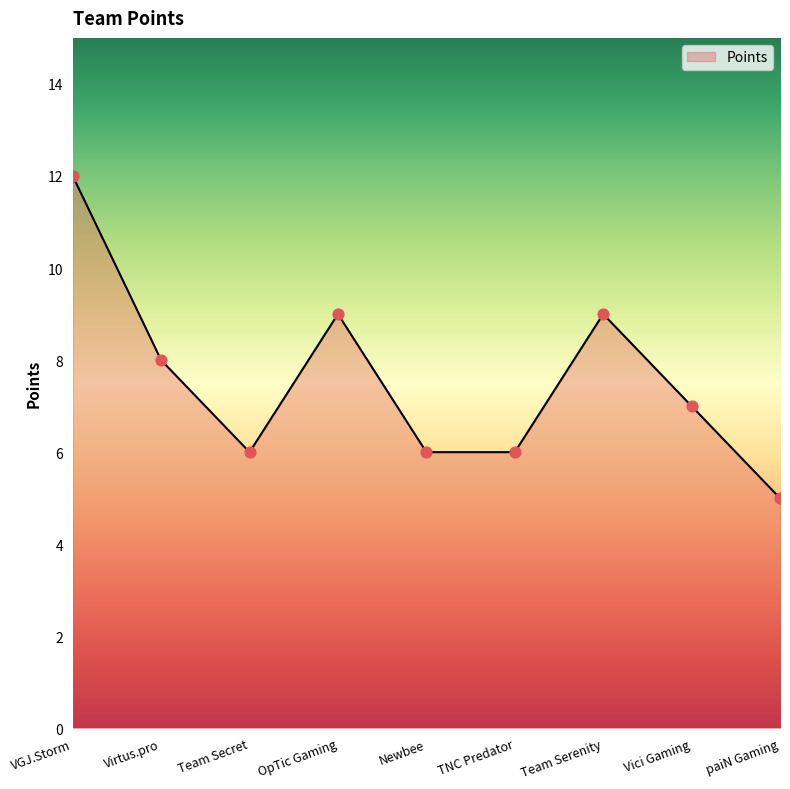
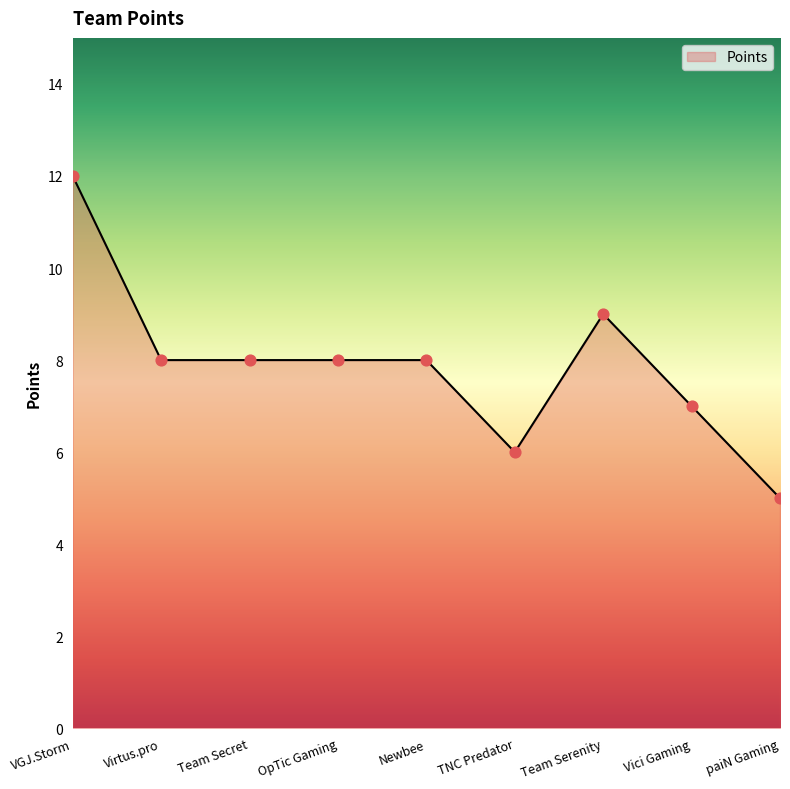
Team Secret: 6 -> 8
OpTic Gaming: 9 -> 8
Newbee: 6 -> 8
